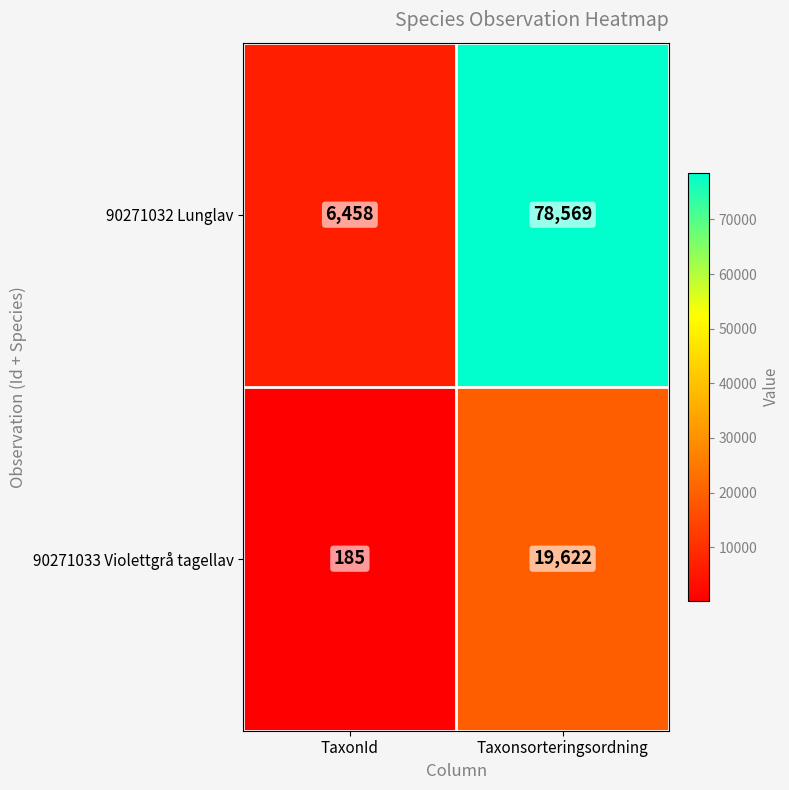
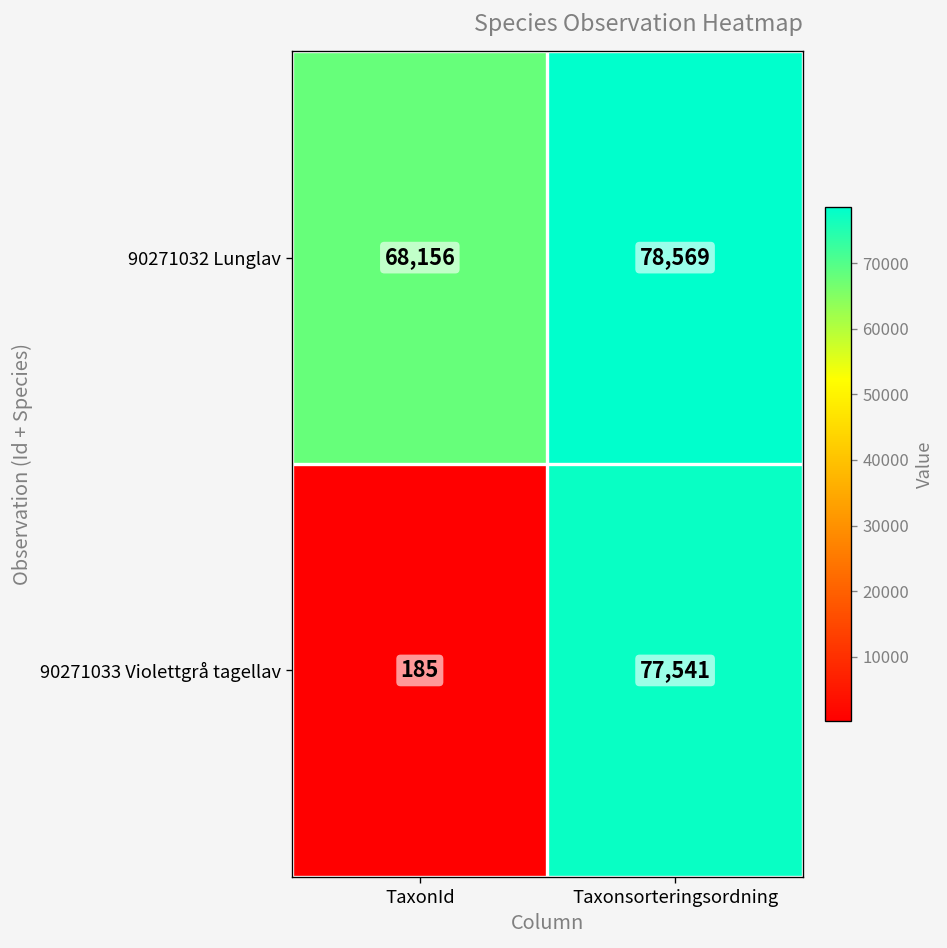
90271032 Lunglav, TaxonId: 6,458 -> 68,156
90271033 Violettgrå tagellav, Taxonsorteringsordning: 19,622 -> 77,541
